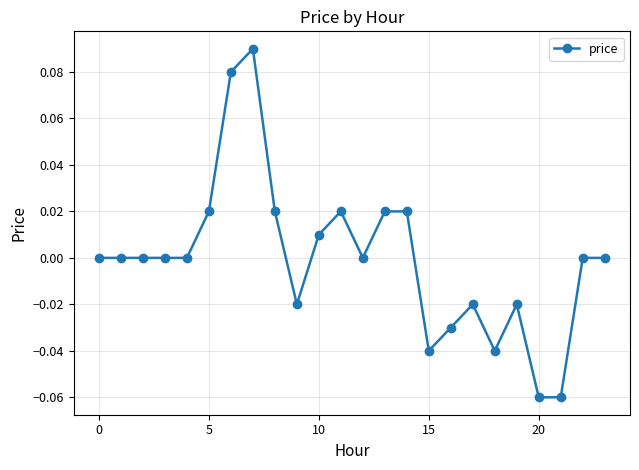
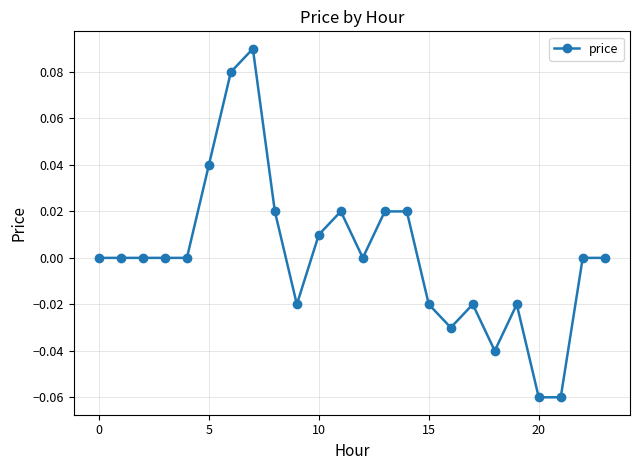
5: 0.02 -> 0.04
15: -0.04 -> -0.02
